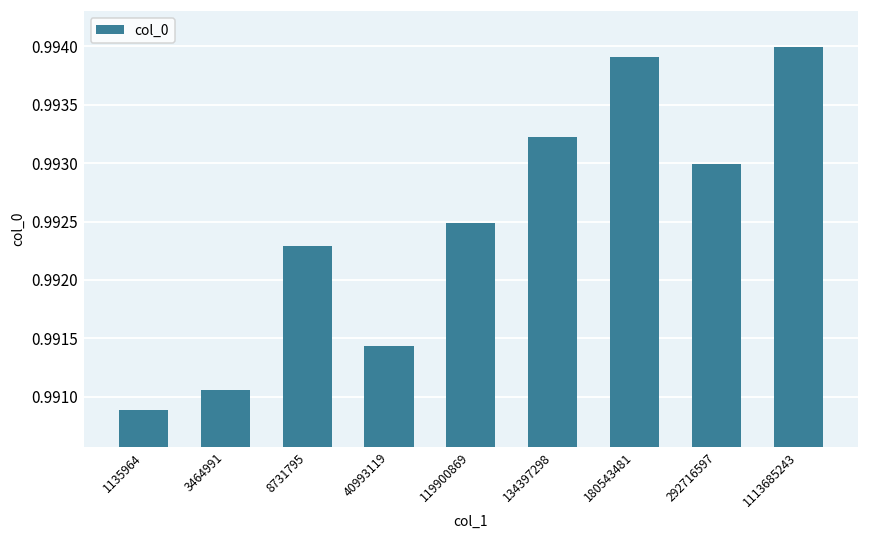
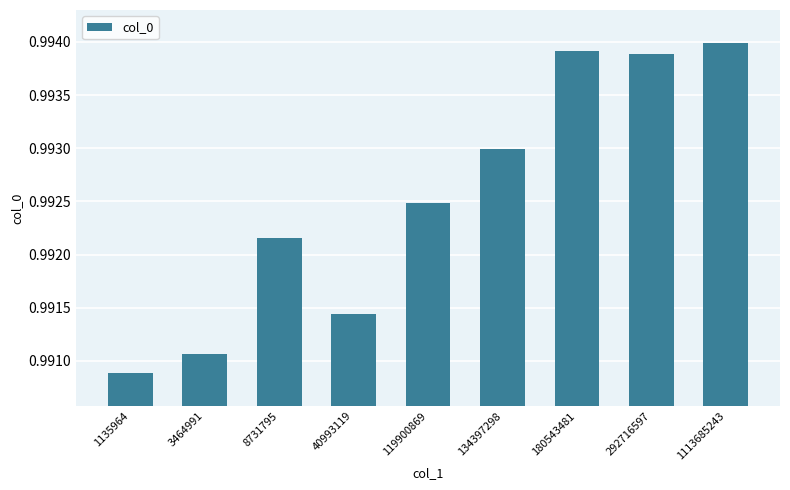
8731795: 0.99229 -> 0.99216
134397298: 0.99322 -> 0.99299
292716597: 0.99299 -> 0.99389
